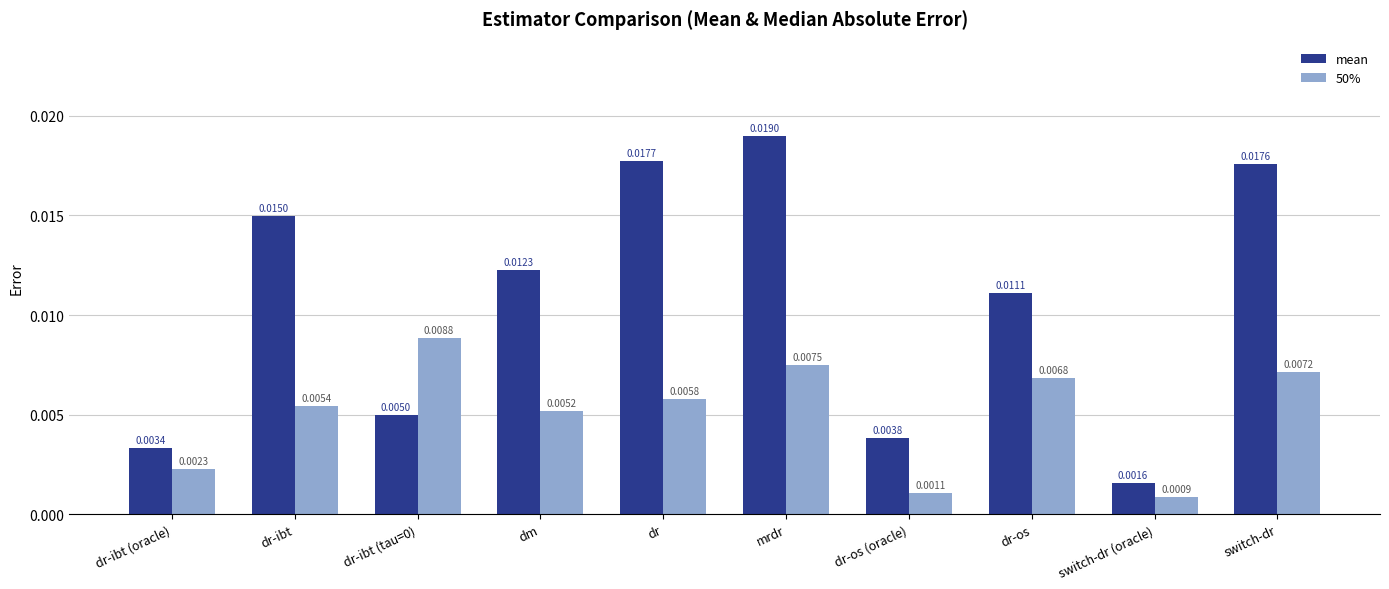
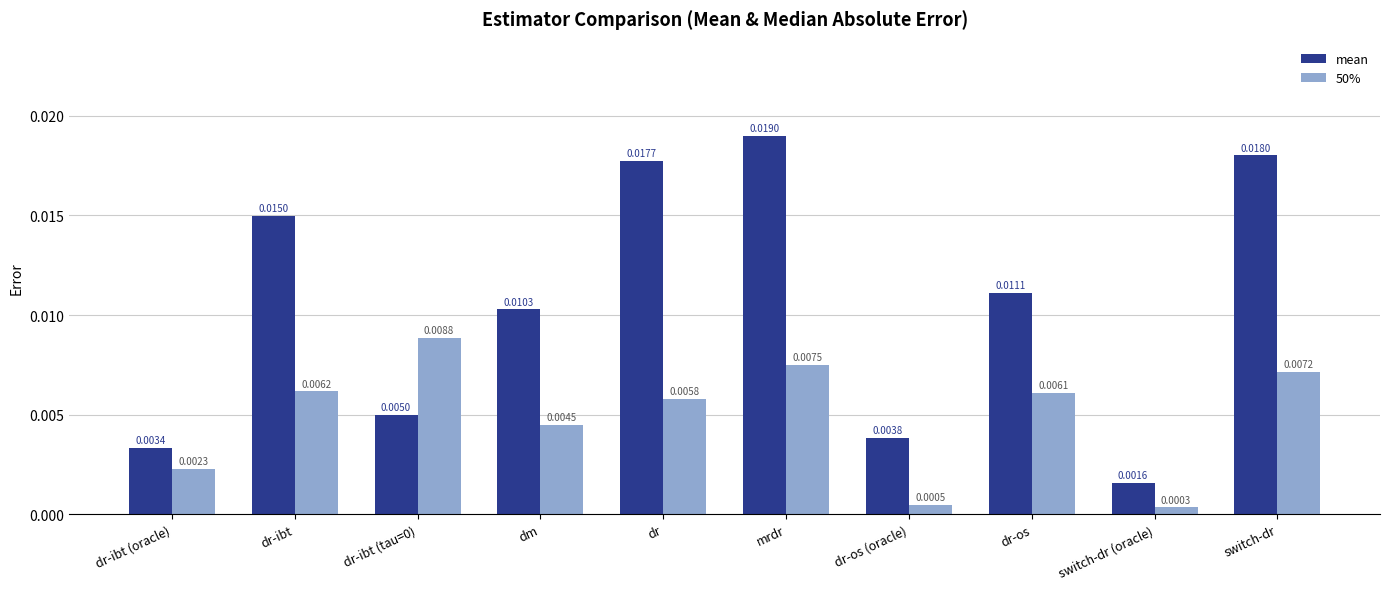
50%, dr-ibt: 0.0054 -> 0.0062
mean, dm: 0.0123 -> 0.0103
50%, dm: 0.0052 -> 0.0045
50%, dr-os (oracle): 0.0011 -> 0.0005
50%, dr-os: 0.0068 -> 0.0061
50%, switch-dr (oracle): 0.0009 -> 0.0003
mean, switch-dr: 0.0176 -> 0.0180
